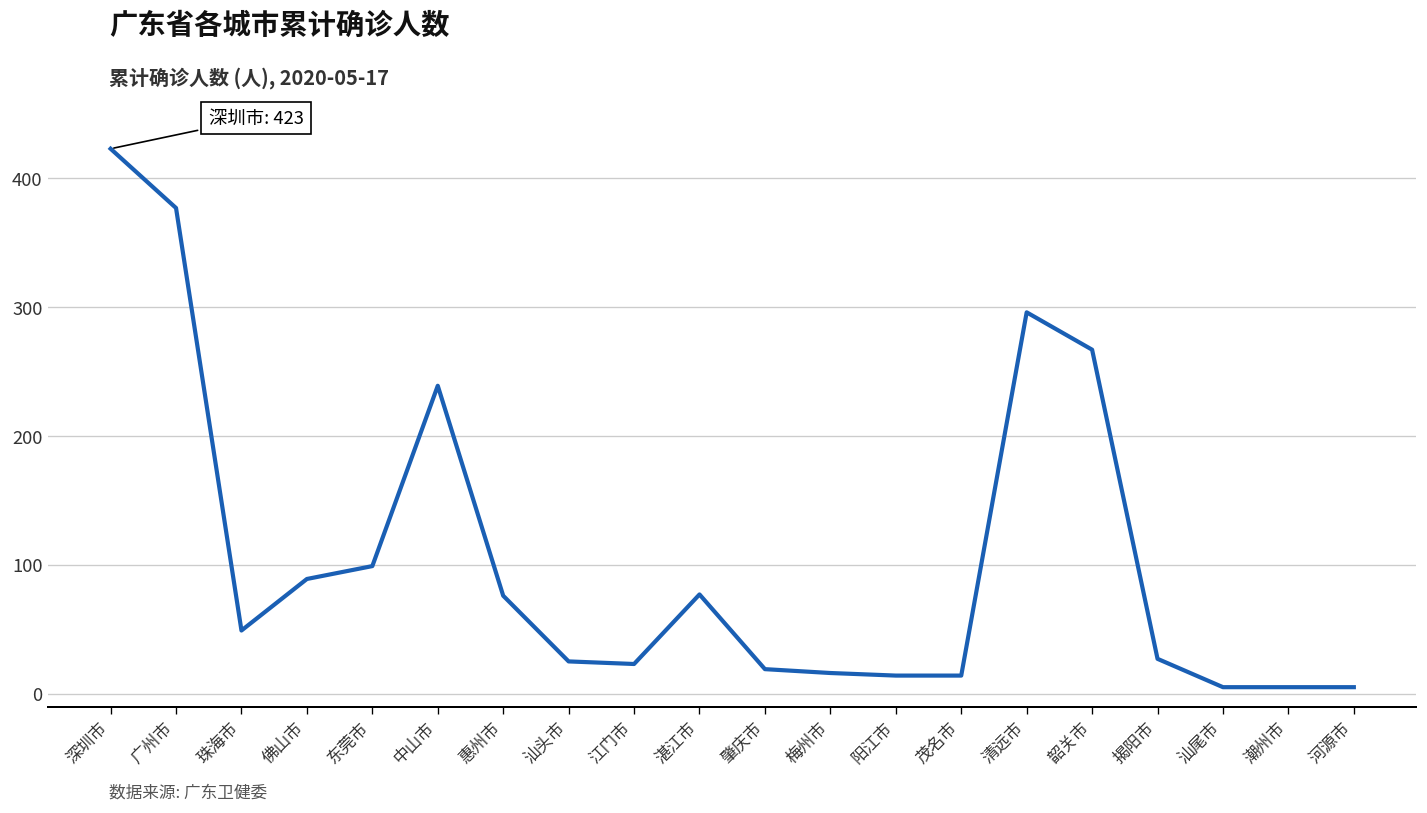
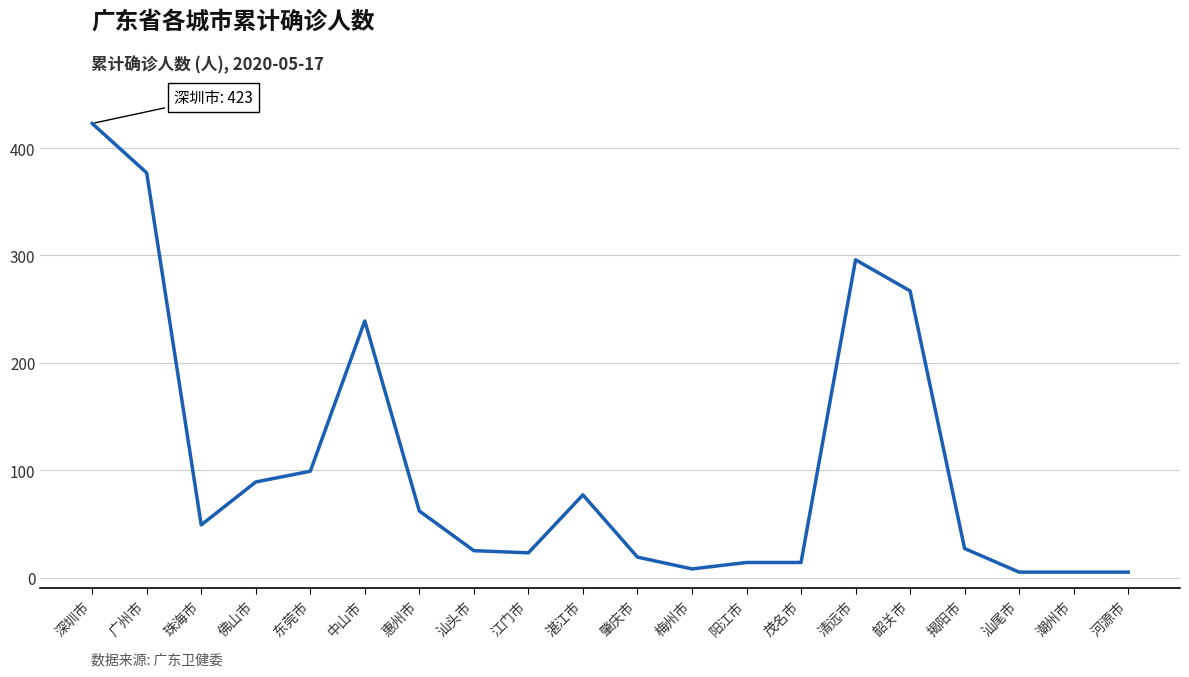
惠州市: 76 -> 62
梅州市: 16 -> 8
